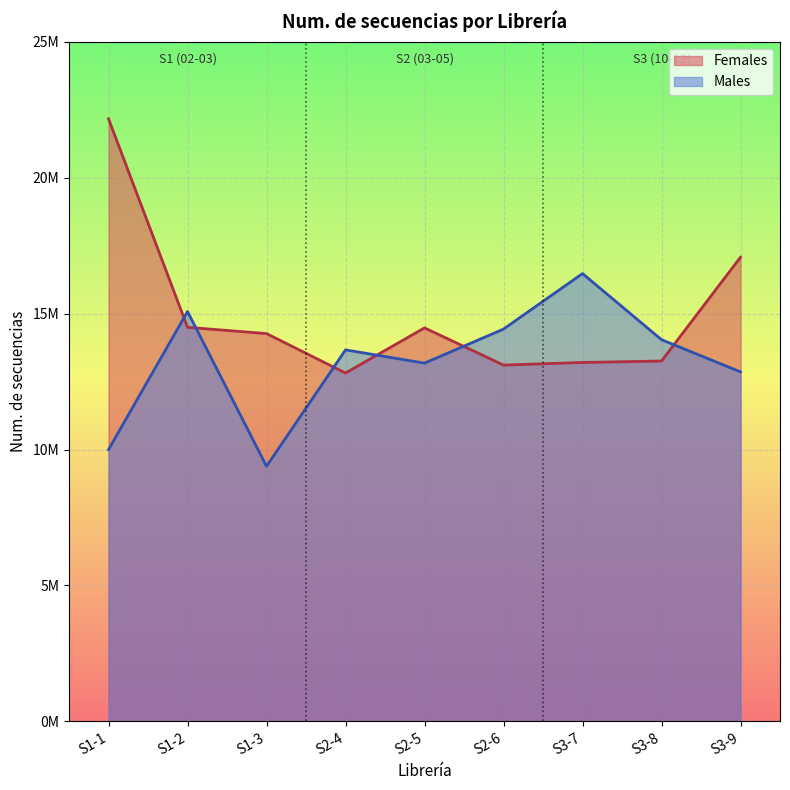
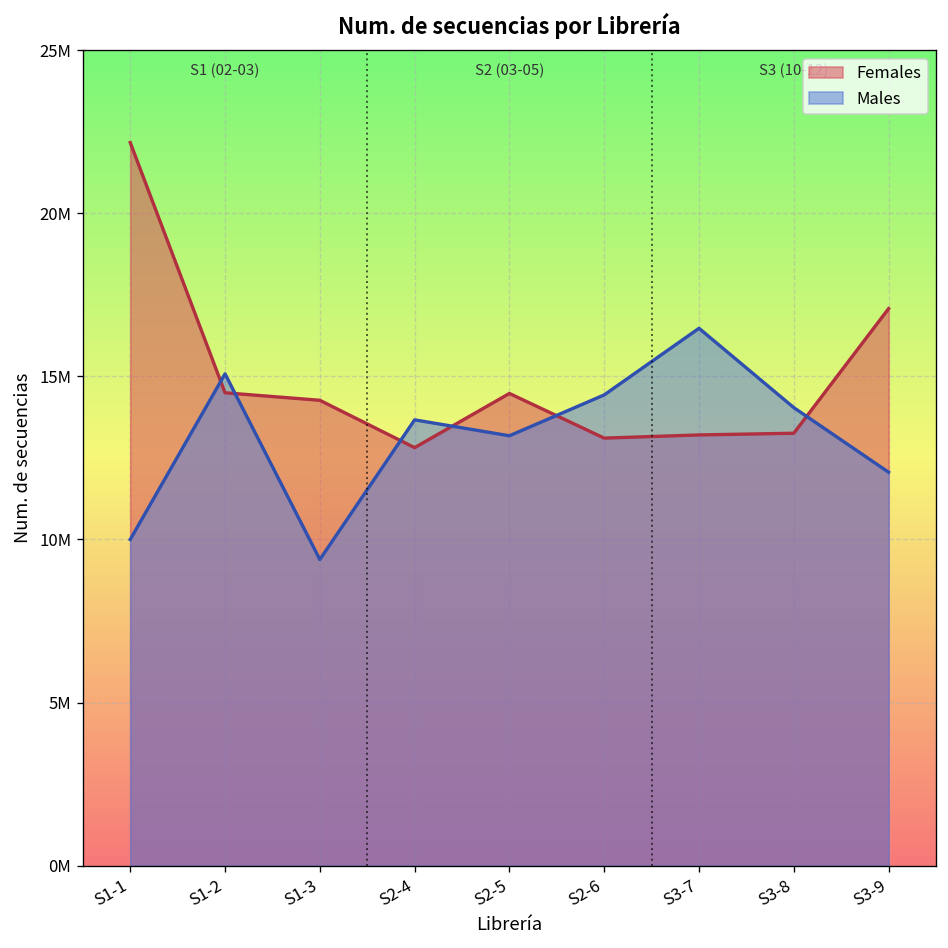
Males, S3-9: 12900000 -> 12100000
